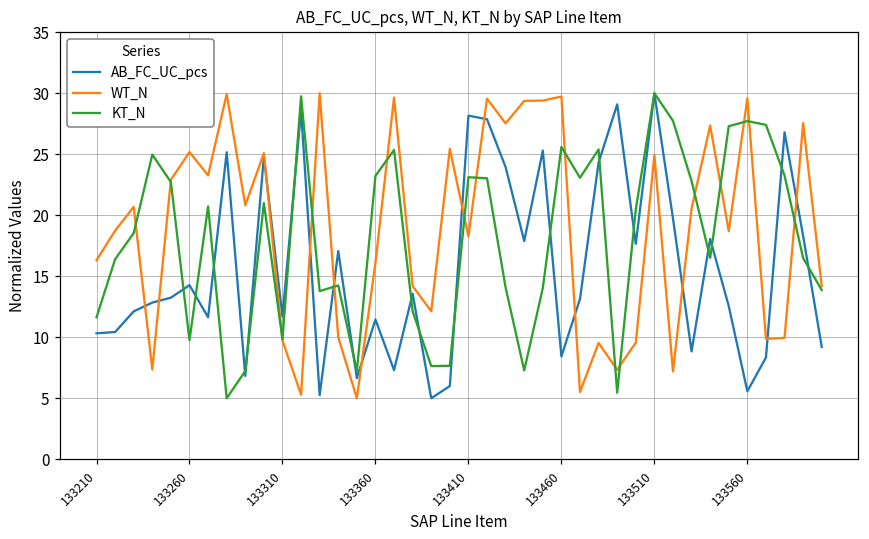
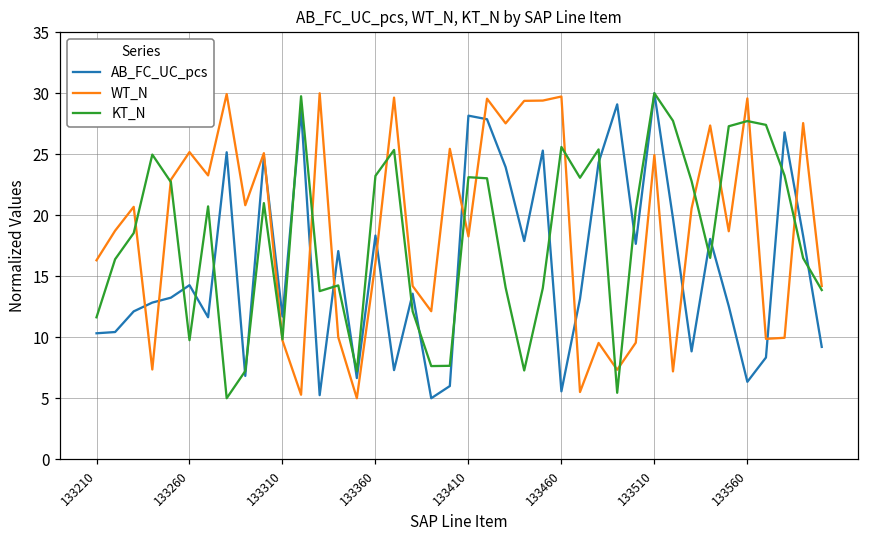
AB_FC_UC_pcs, 133360: 11.5 -> 18.3
AB_FC_UC_pcs, 133460: 8.4 -> 5.6
AB_FC_UC_pcs, 133560: 5.6 -> 6.3
